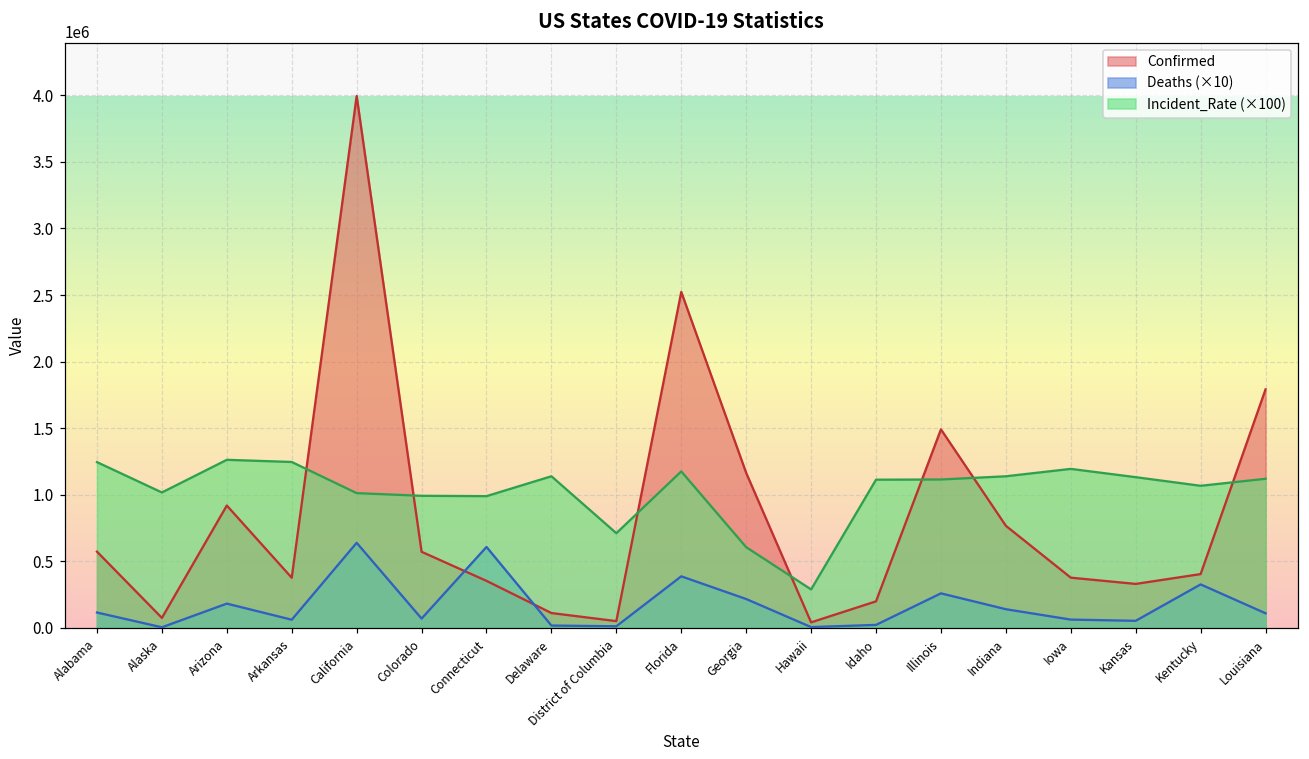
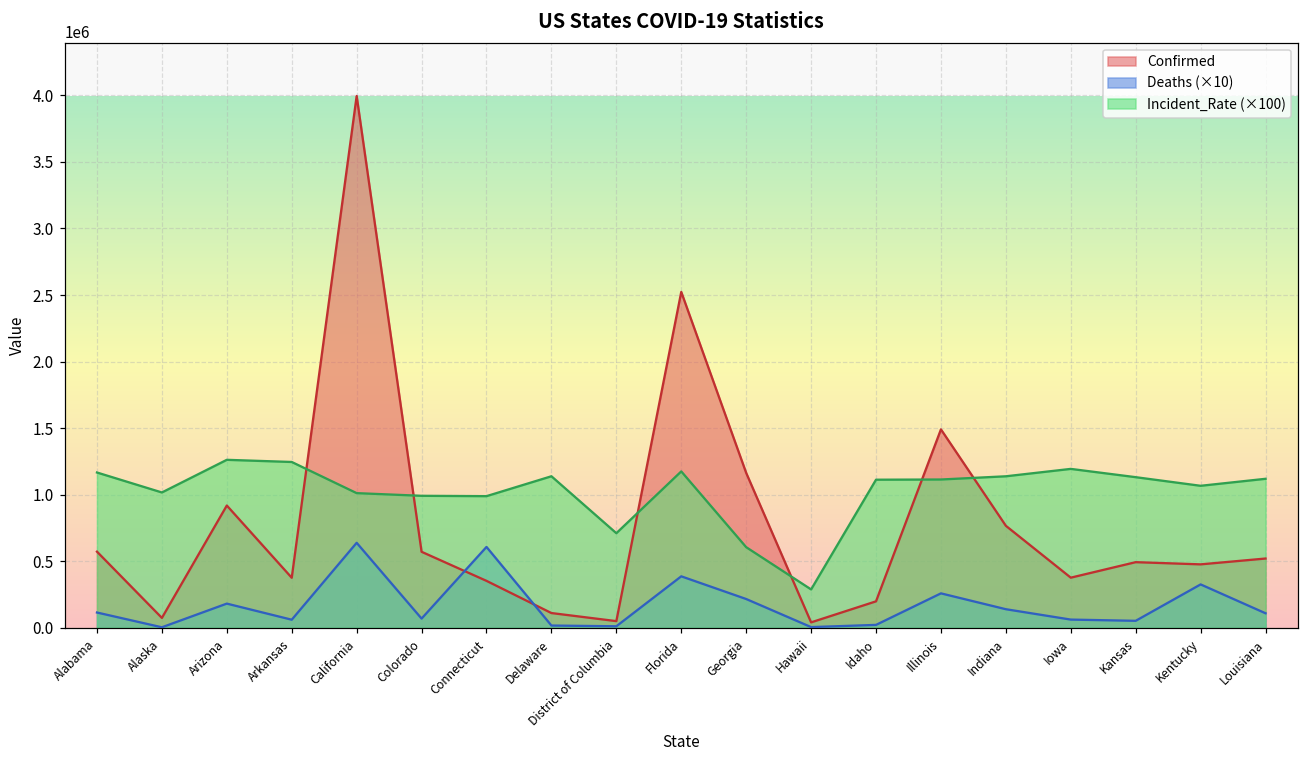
Incident_Rate (×100), Alabama: 1240000 -> 1170000
Confirmed, Kansas: 330000 -> 490000
Confirmed, Kentucky: 400000 -> 480000
Confirmed, Louisiana: 1790000 -> 520000
